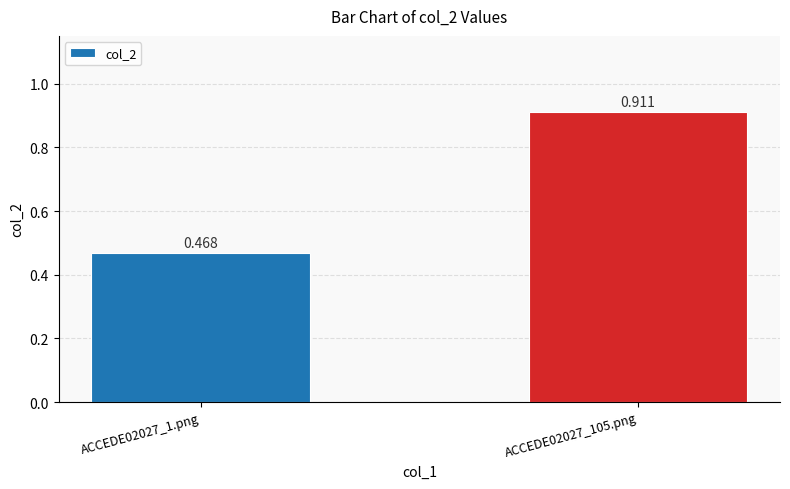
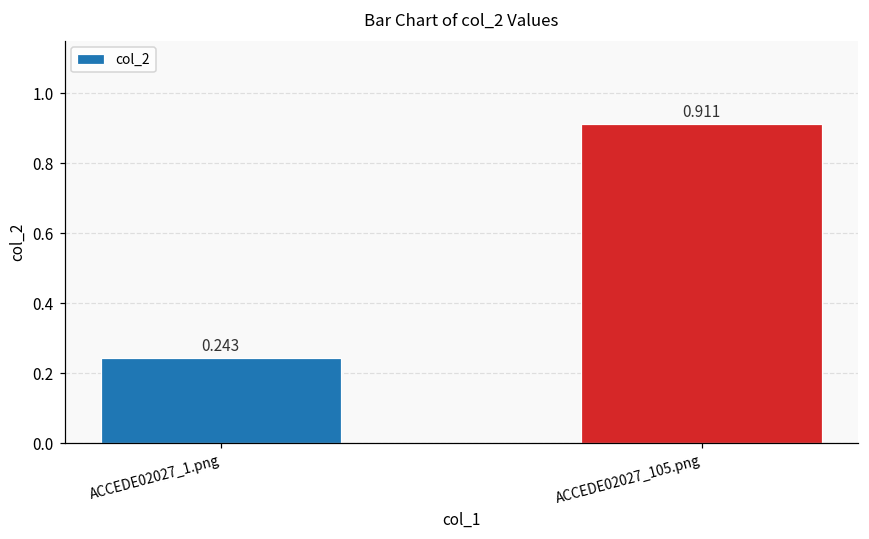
ACCEDE02027_1.png: 0.468 -> 0.243
